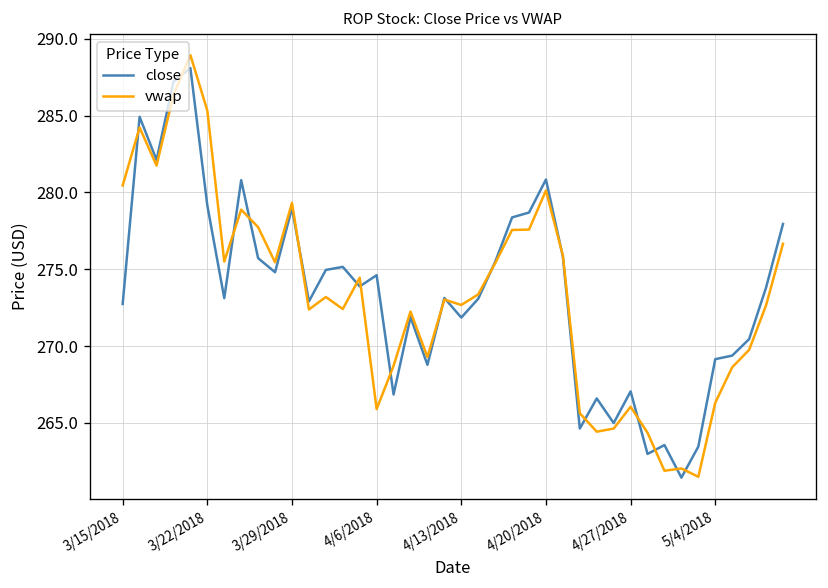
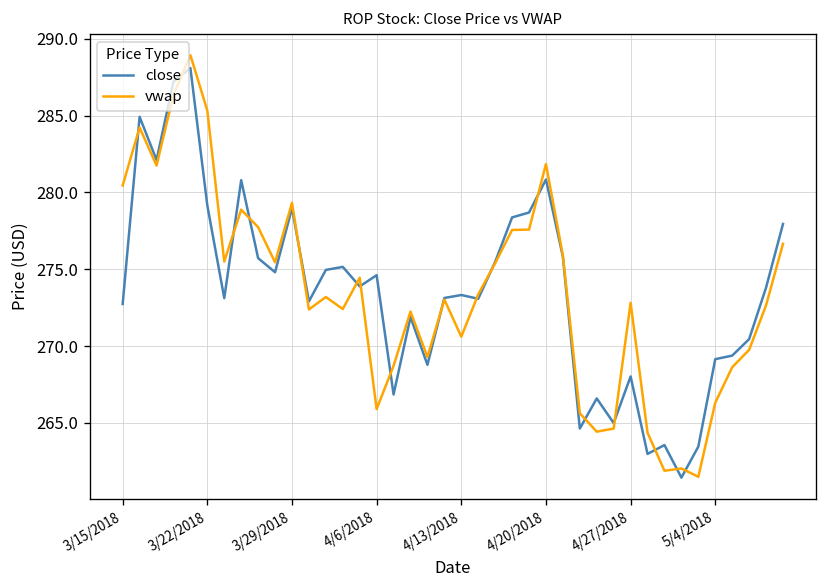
close, 4/13/2018: 271.9 -> 273.3
vwap, 4/13/2018: 272.7 -> 270.6
vwap, 4/20/2018: 280.1 -> 281.8
close, 4/27/2018: 267.0 -> 268.0
vwap, 4/27/2018: 266.0 -> 272.8
